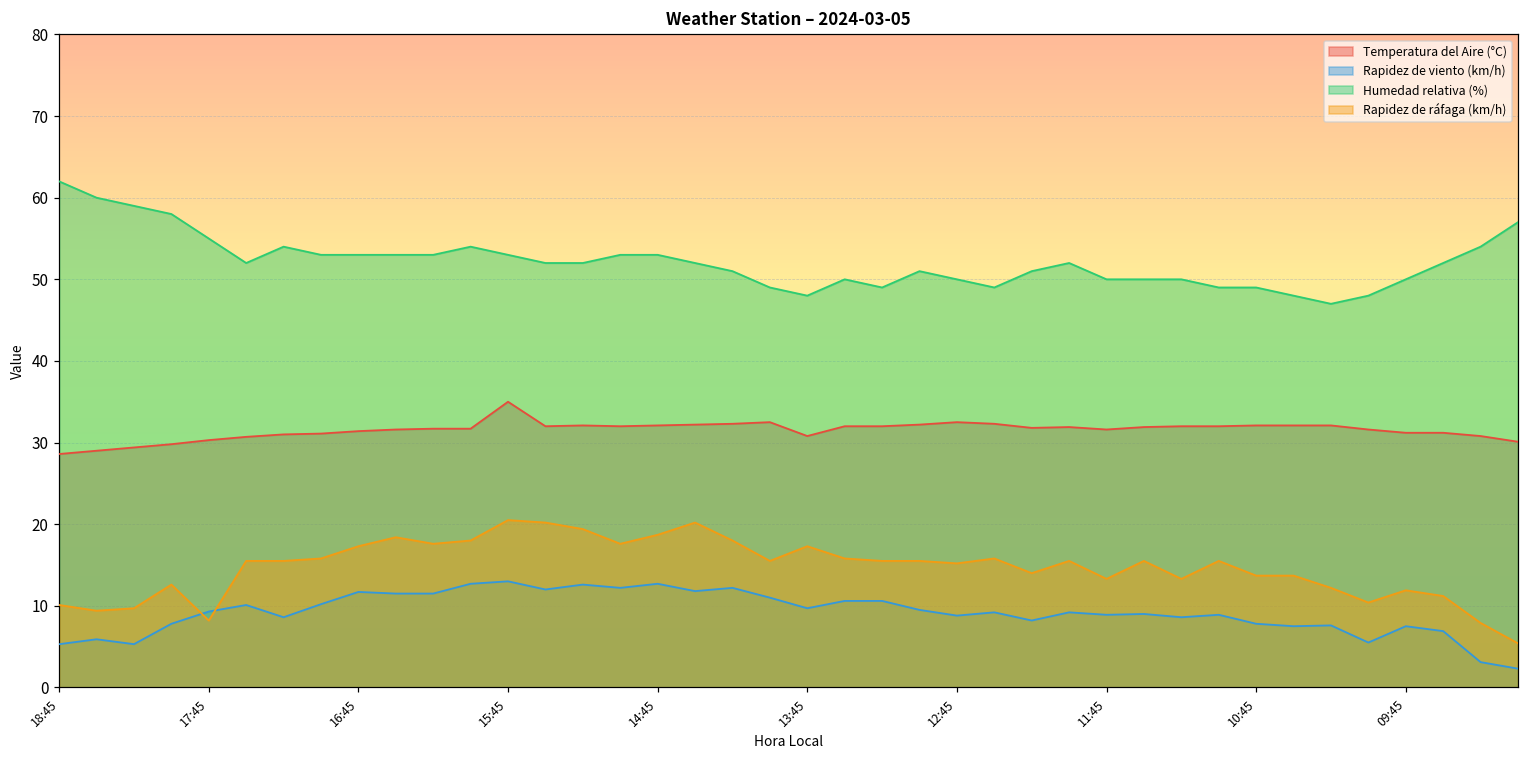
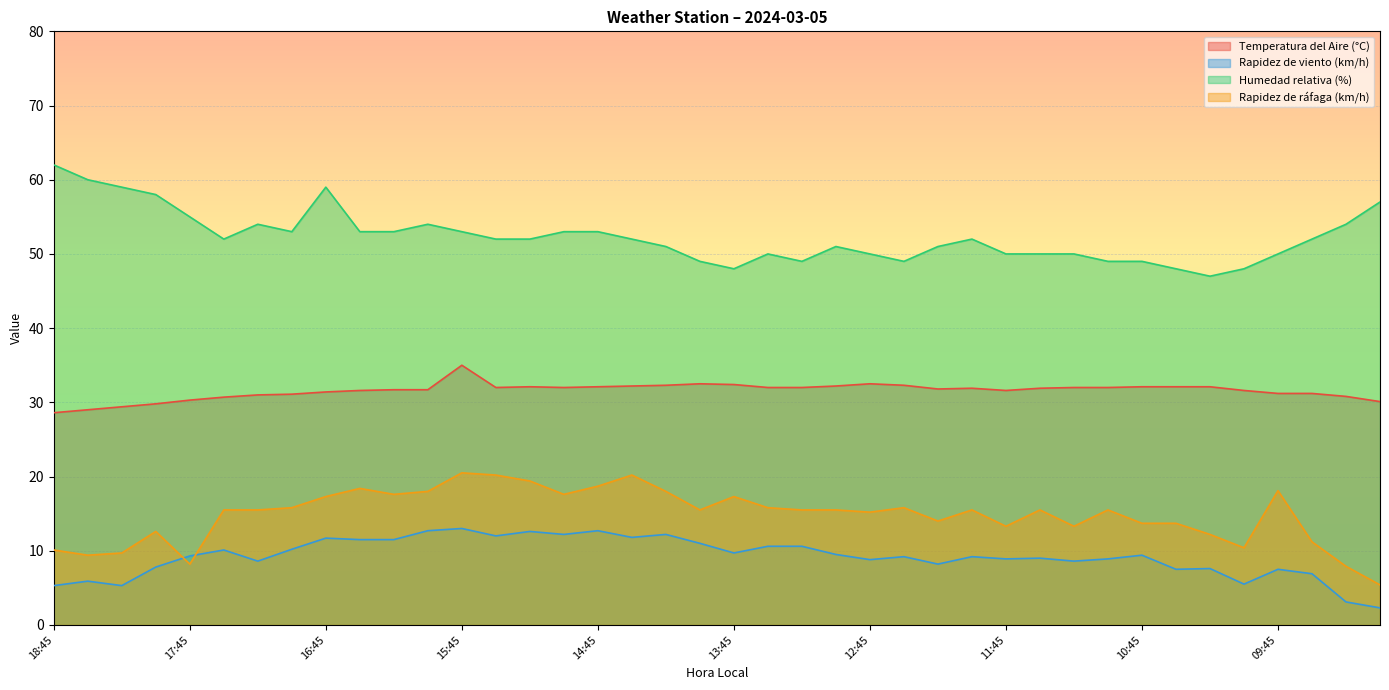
Humedad relativa (%), 16:45: 53 -> 59
Temperatura del Aire (°C), 13:45: 31 -> 32
Rapidez de viento (km/h), 10:45: 8 -> 9
Rapidez de ráfaga (km/h), 09:45: 12 -> 18
